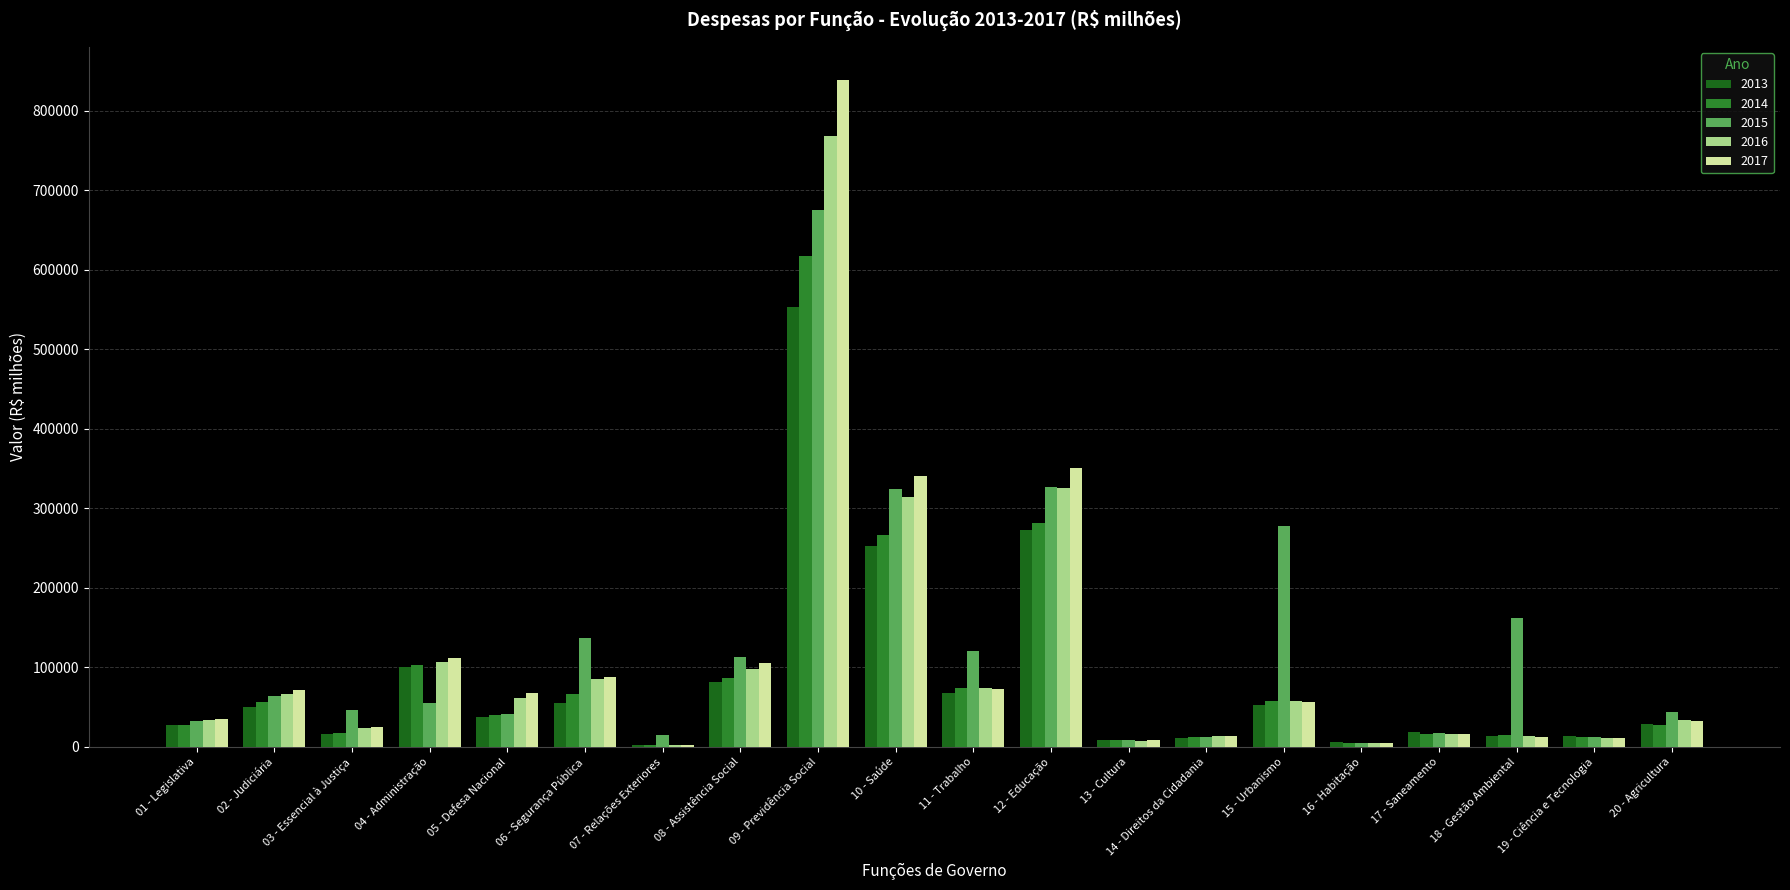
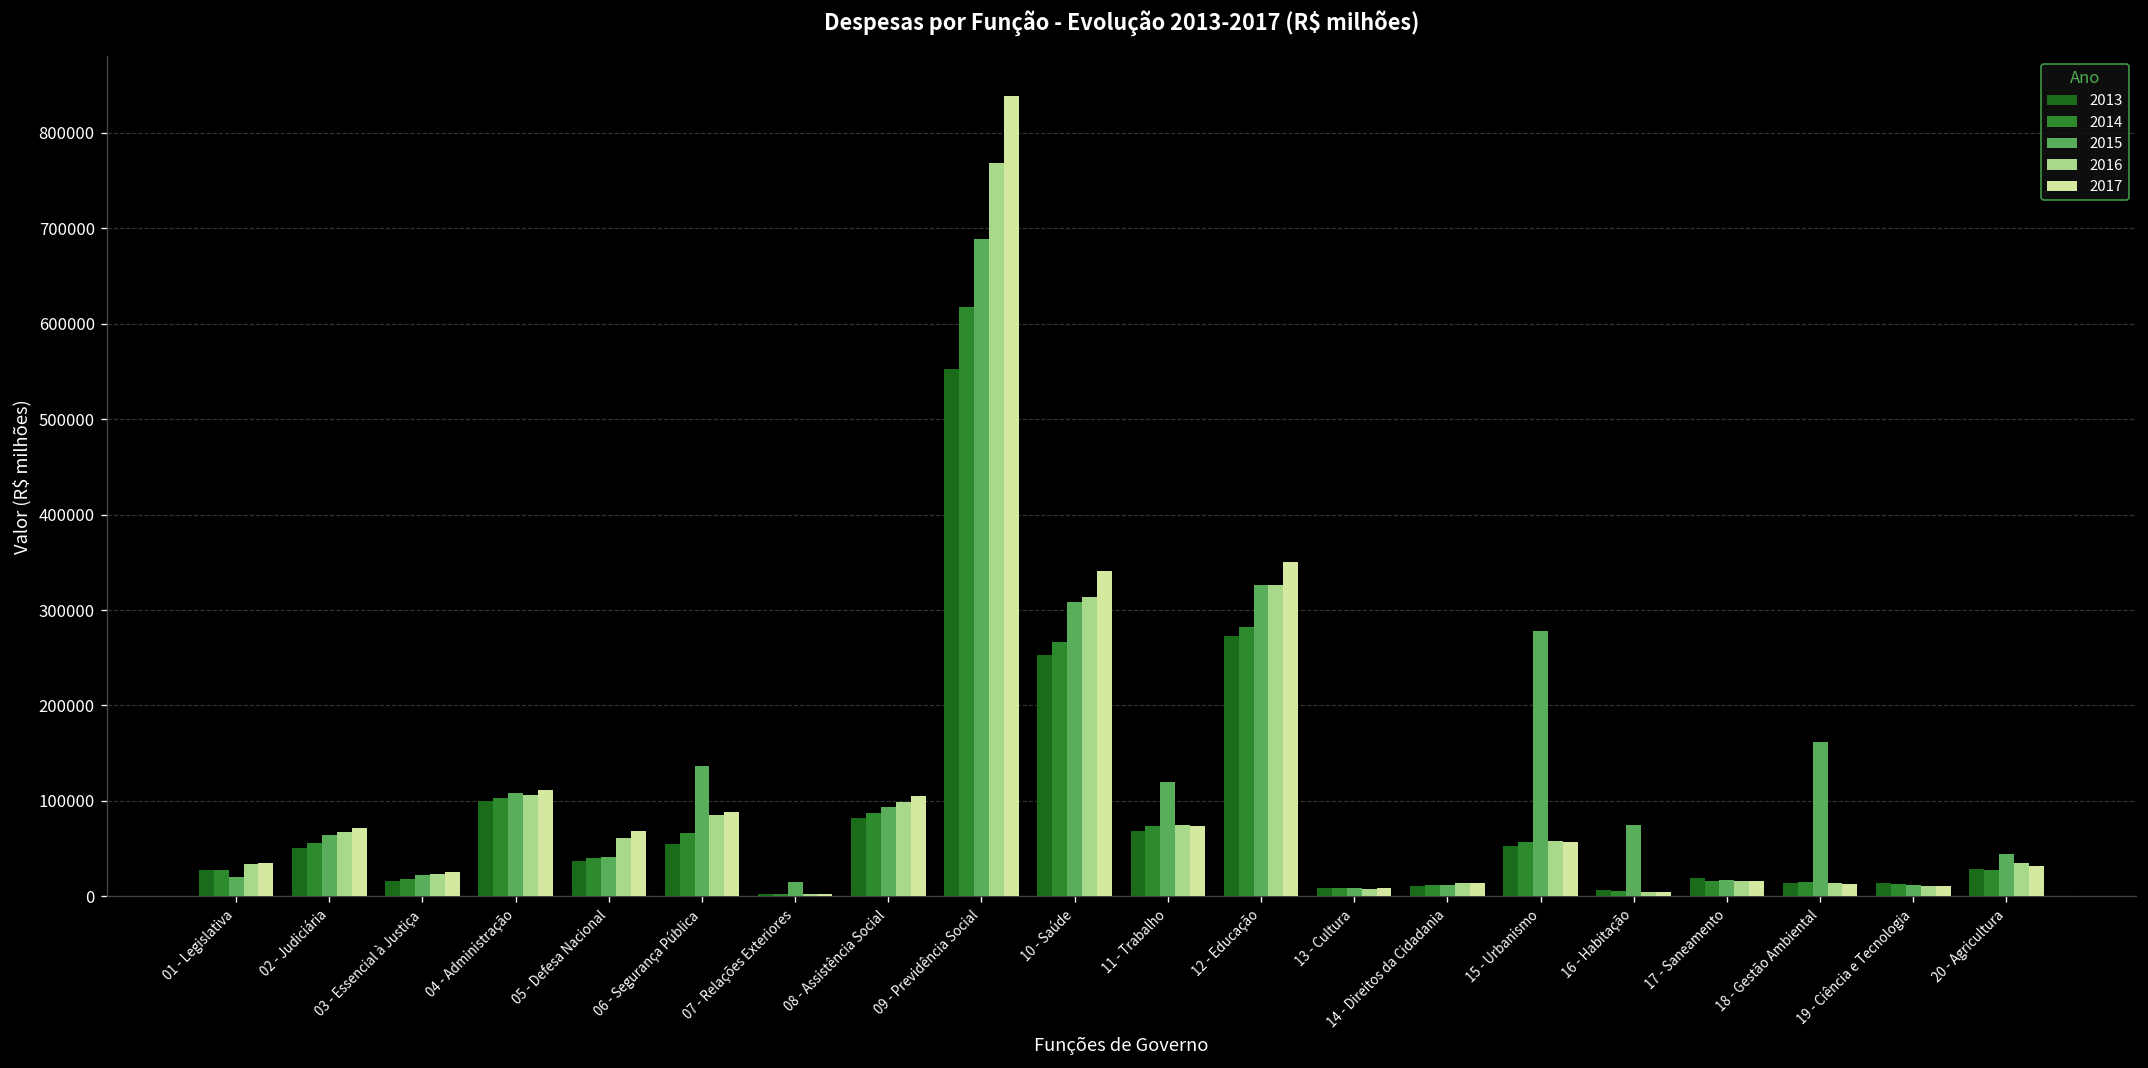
2015, 01 - Legislativa: 30000 -> 20000
2015, 03 - Essencial à Justiça: 50000 -> 20000
2015, 04 - Administração: 60000 -> 110000
2015, 08 - Assistência Social: 110000 -> 90000
2015, 09 - Previdência Social: 680000 -> 690000
2015, 10 - Saúde: 320000 -> 310000
2015, 16 - Habitação: 10000 -> 70000
